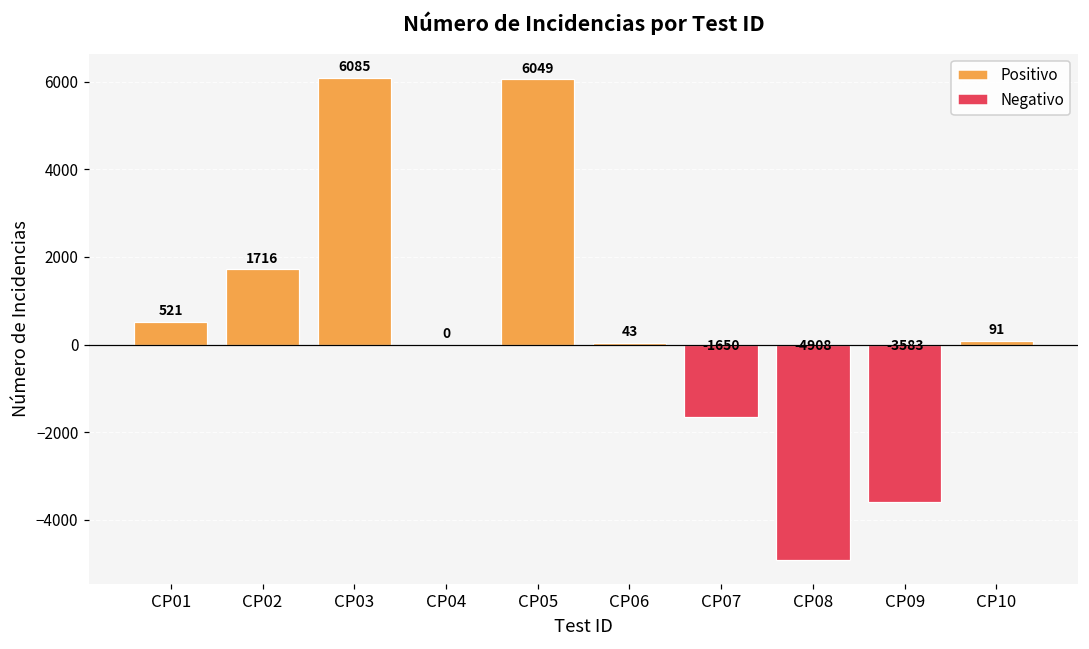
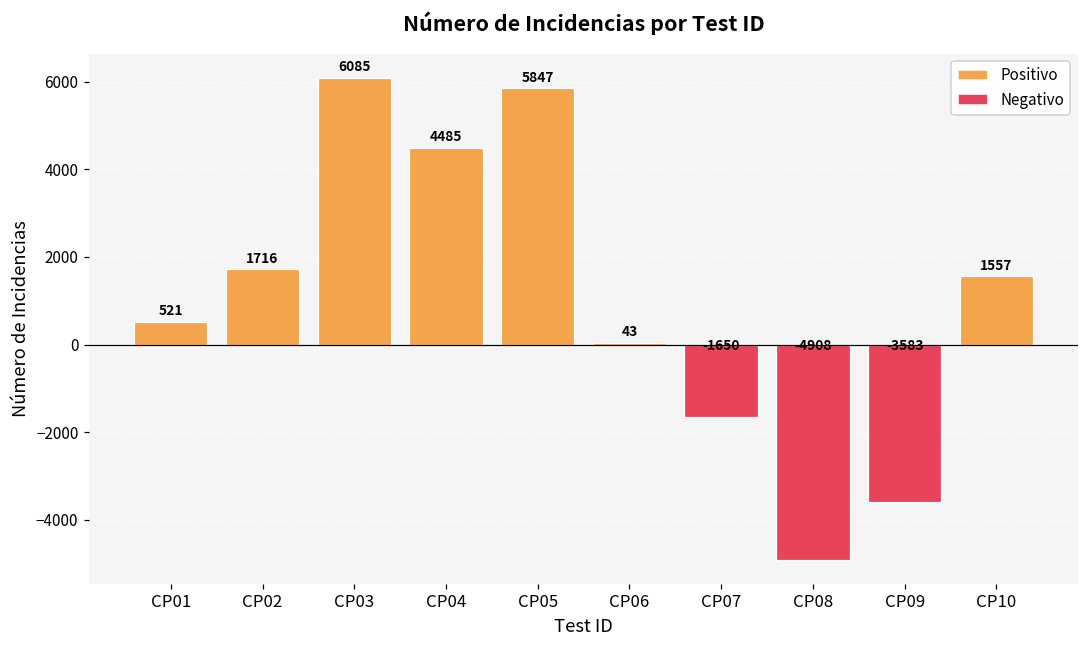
CP04: 0 -> 4485
CP05: 6049 -> 5847
CP10: 91 -> 1557
